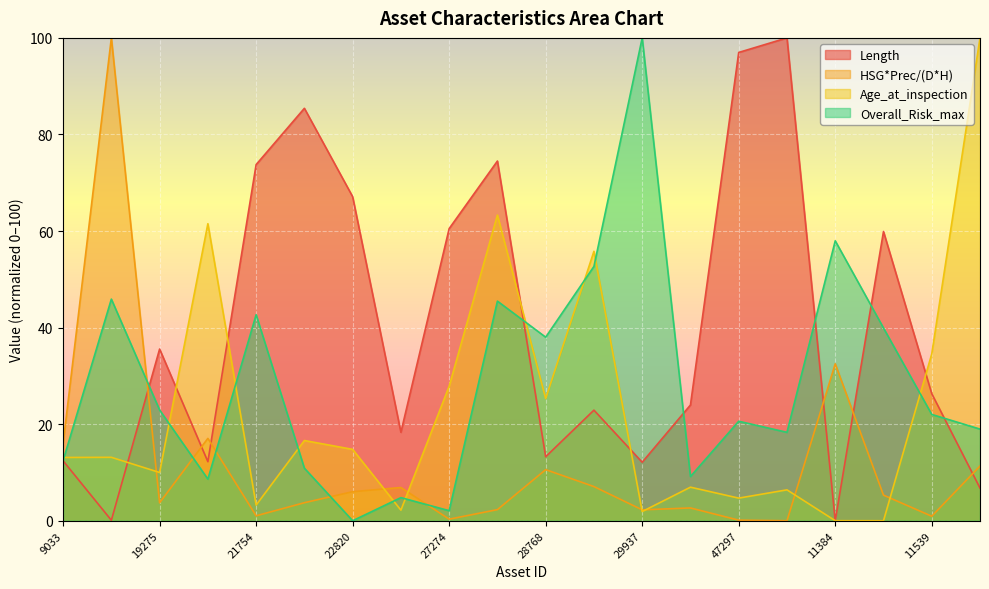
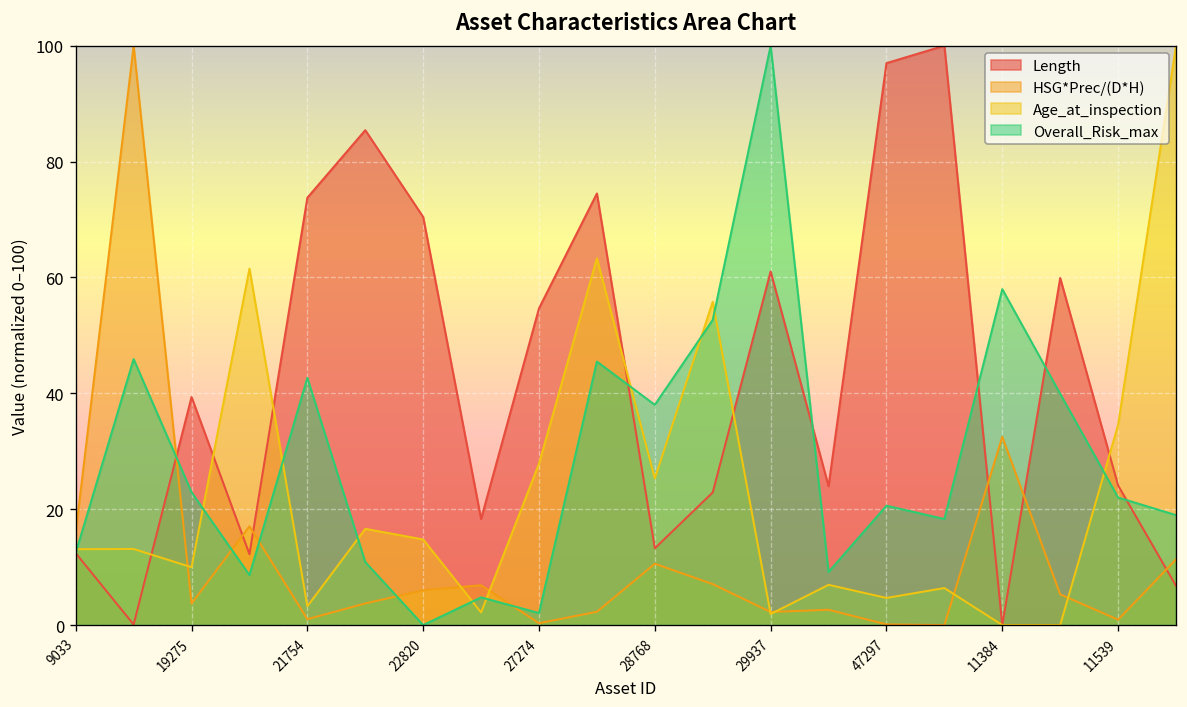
Length, 19275: 36 -> 39
Length, 22820: 67 -> 70
Length, 27274: 61 -> 55
Length, 29937: 12 -> 61
Length, 11539: 26 -> 24
